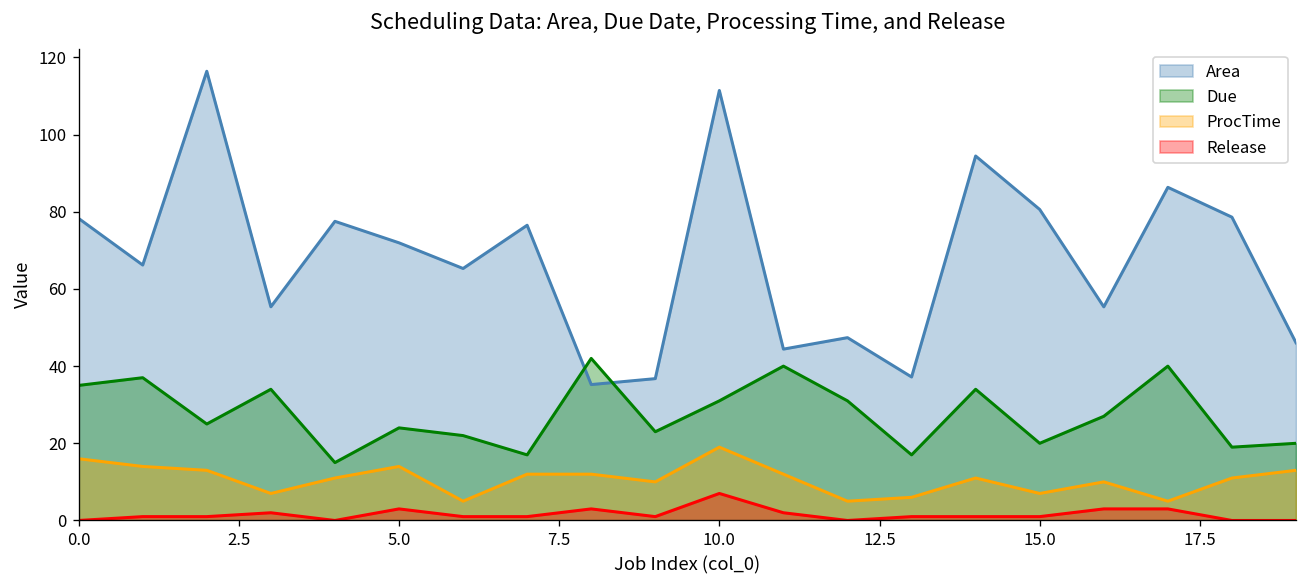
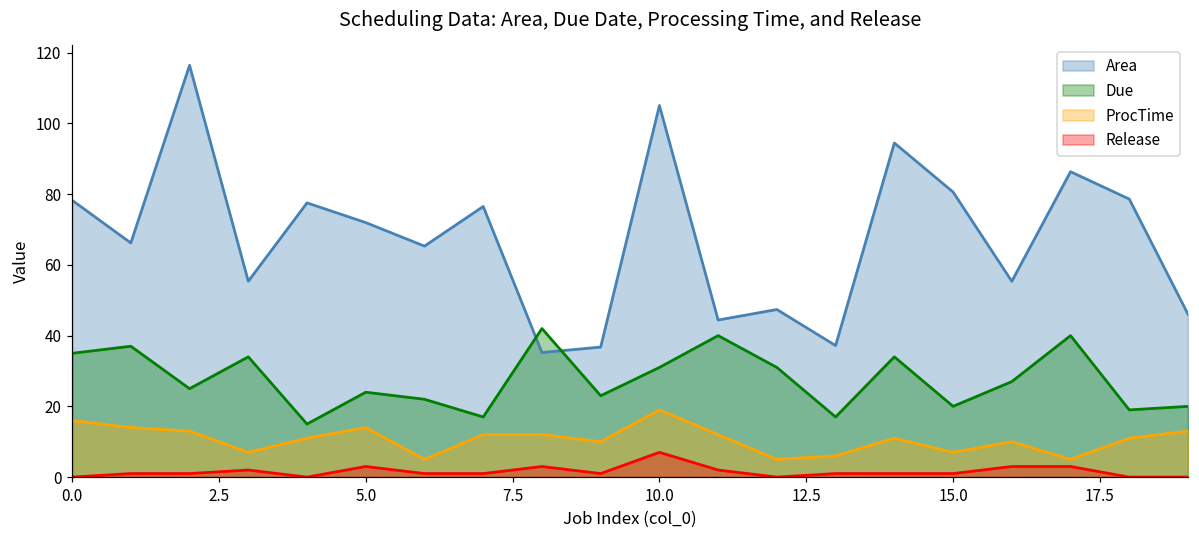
Area, 10.0: 111 -> 105
